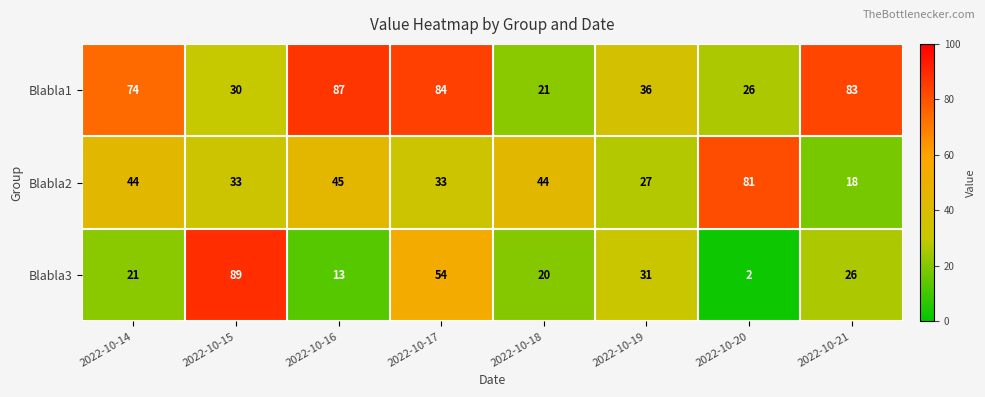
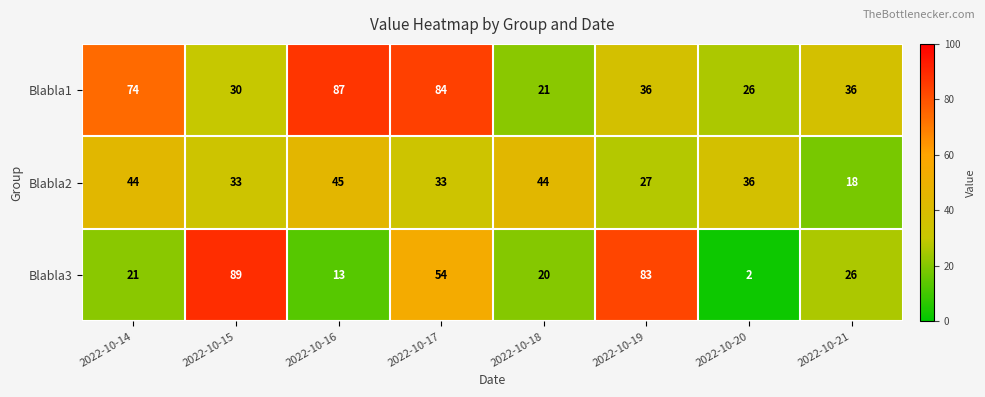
Blabla1, 2022-10-21: 83 -> 36
Blabla2, 2022-10-20: 81 -> 36
Blabla3, 2022-10-19: 31 -> 83
